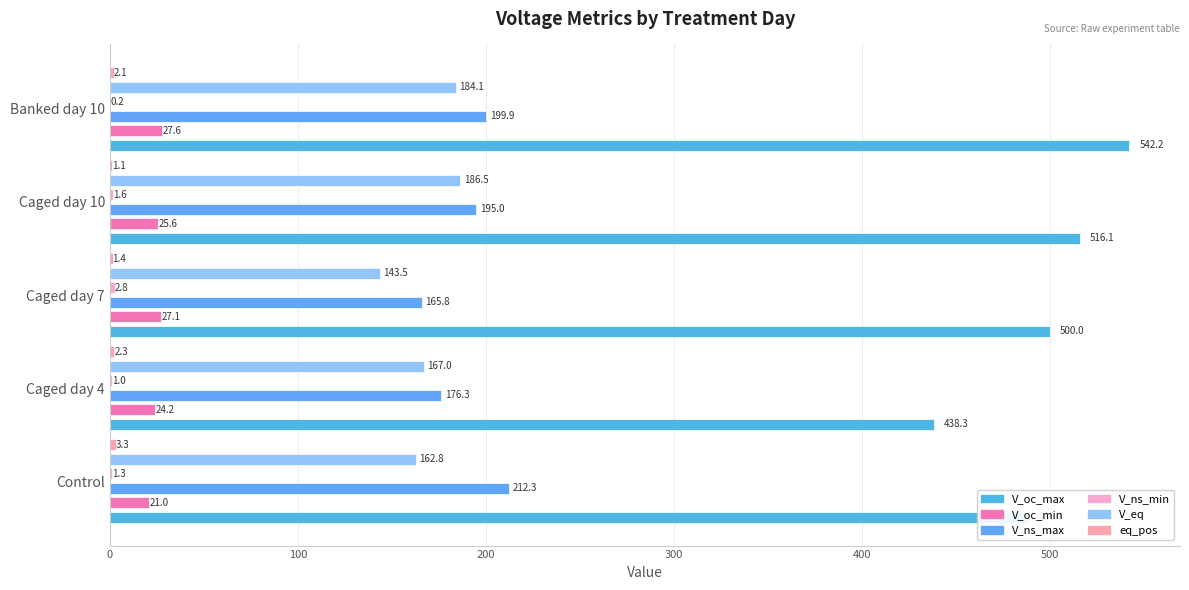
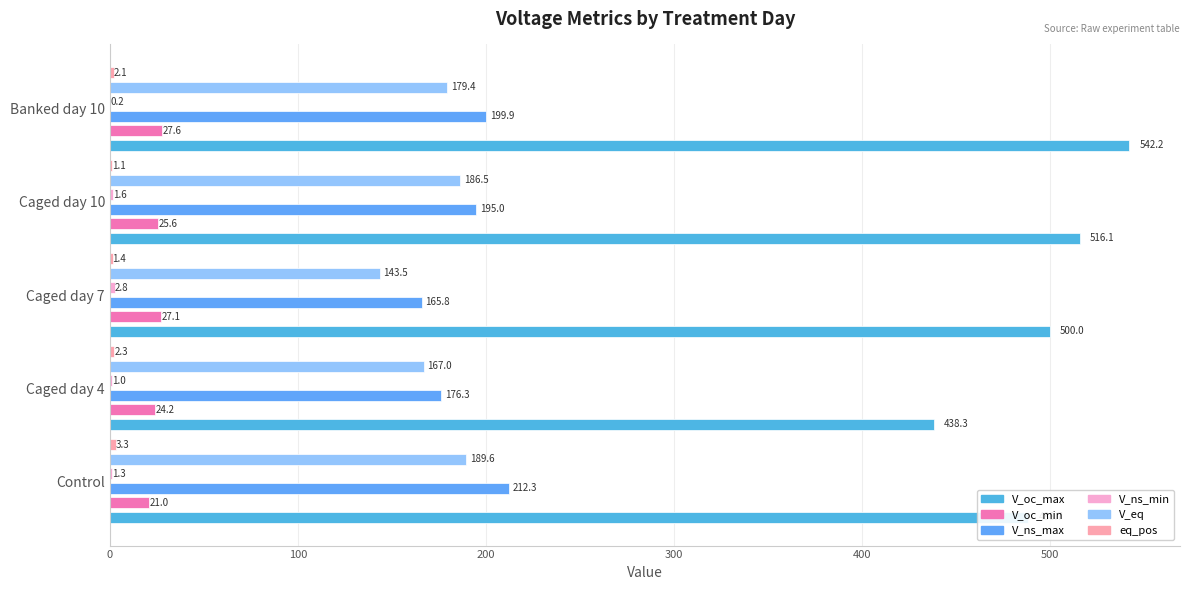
V_eq, Banked day 10: 184.1 -> 179.4
V_eq, Control: 162.8 -> 189.6
